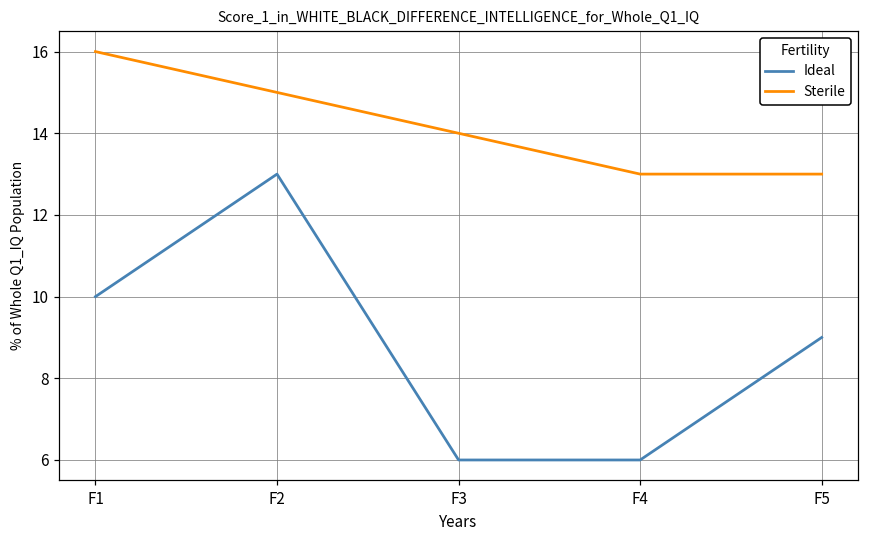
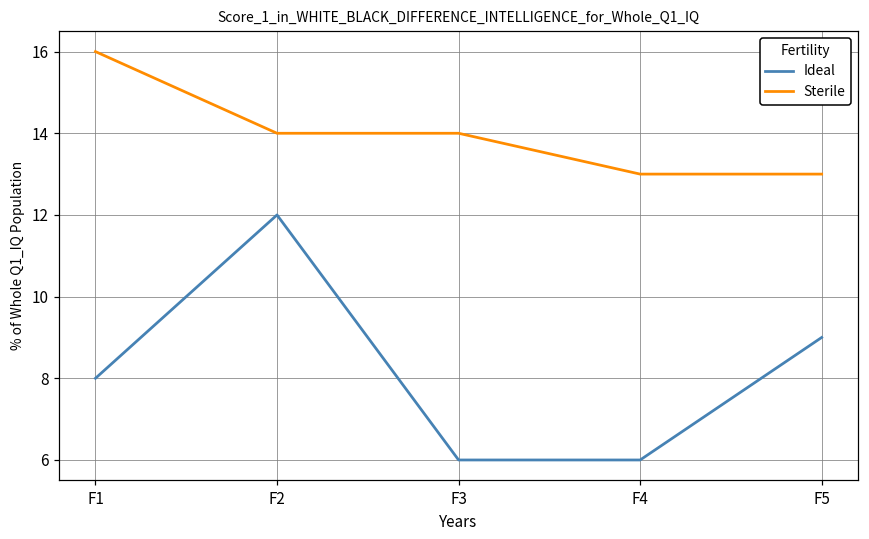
Ideal, F1: 10 -> 8
Ideal, F2: 13 -> 12
Sterile, F2: 15 -> 14
